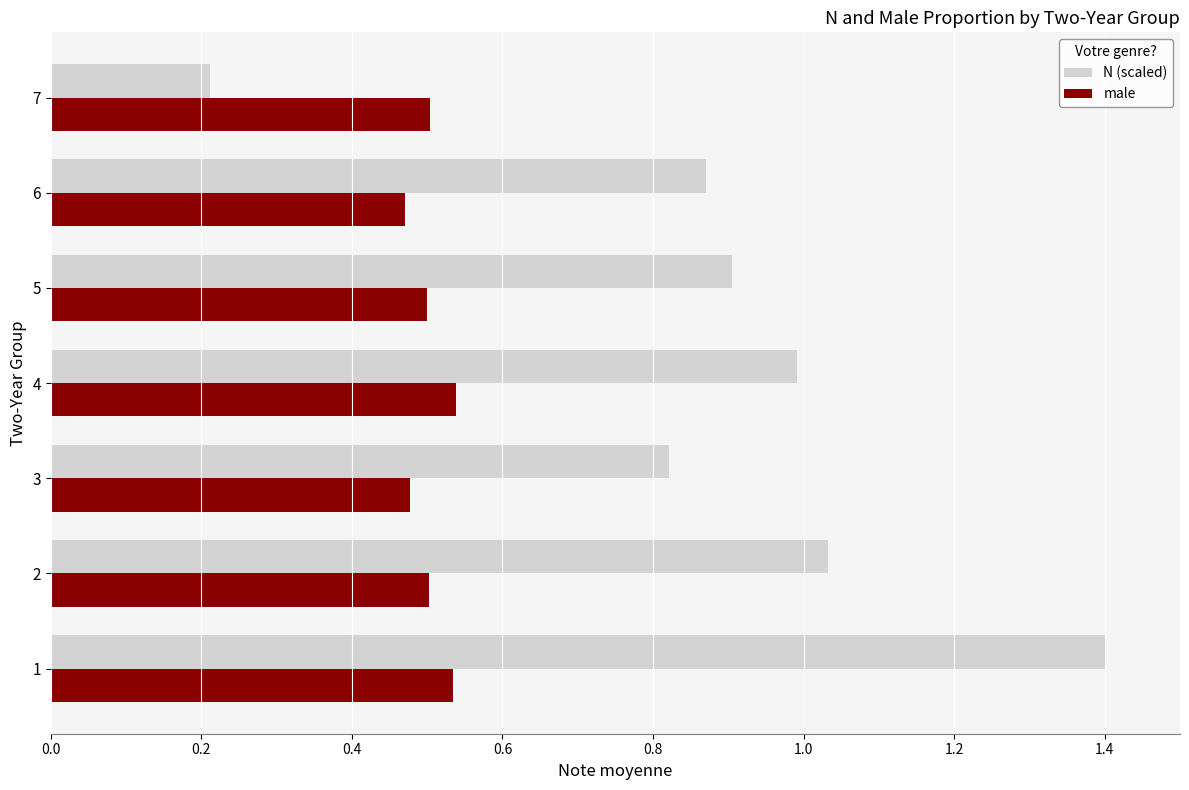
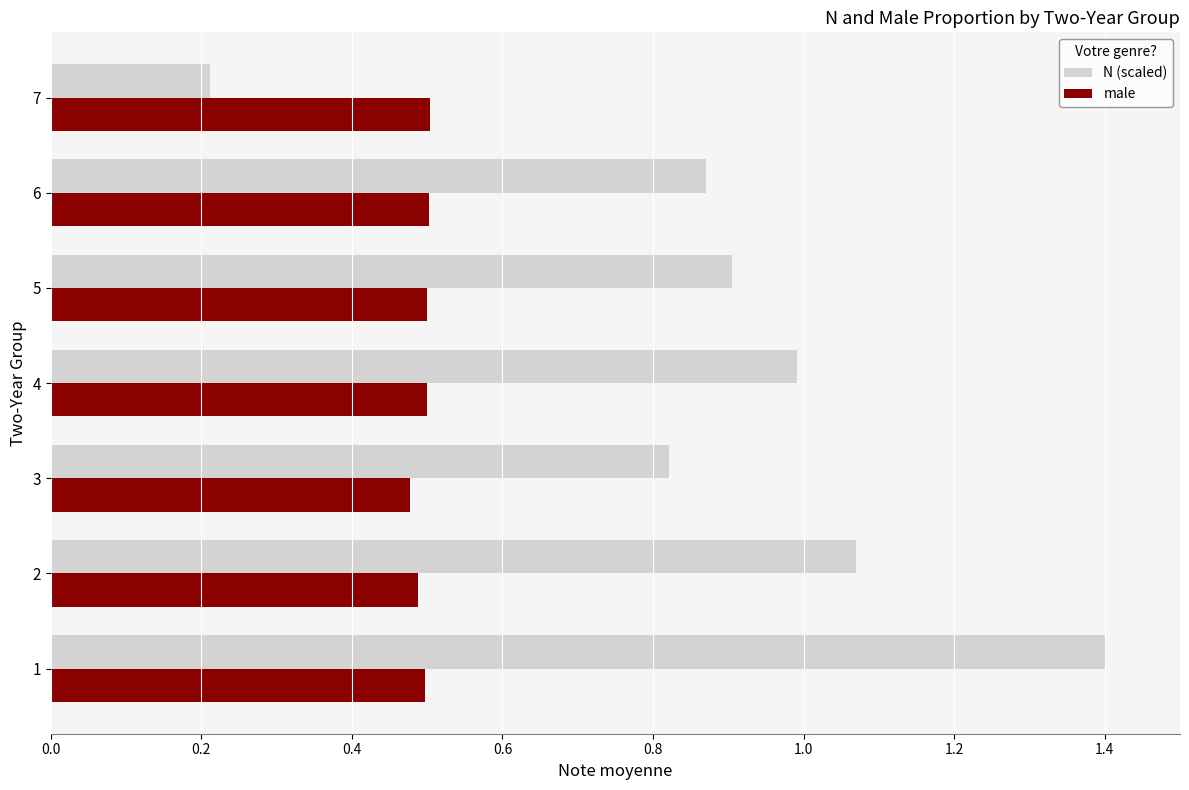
male, 6: 0.47 -> 0.50
male, 4: 0.54 -> 0.50
N (scaled), 2: 1.03 -> 1.07
male, 2: 0.50 -> 0.49
male, 1: 0.53 -> 0.50
